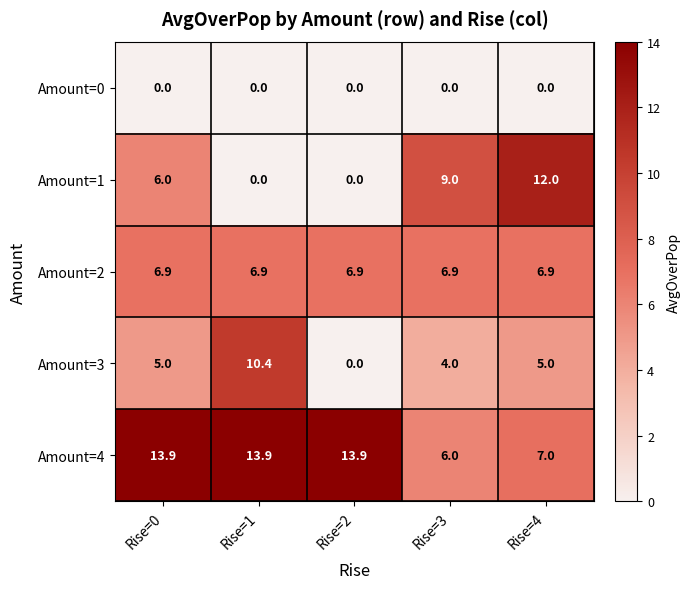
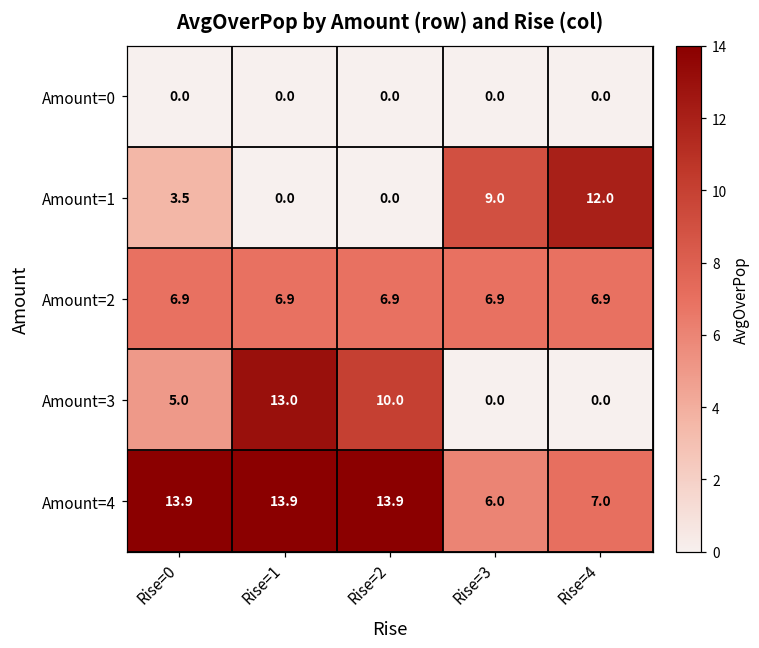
Amount=1, Rise=0: 6.0 -> 3.5
Amount=3, Rise=1: 10.4 -> 13.0
Amount=3, Rise=2: 0.0 -> 10.0
Amount=3, Rise=3: 4.0 -> 0.0
Amount=3, Rise=4: 5.0 -> 0.0
